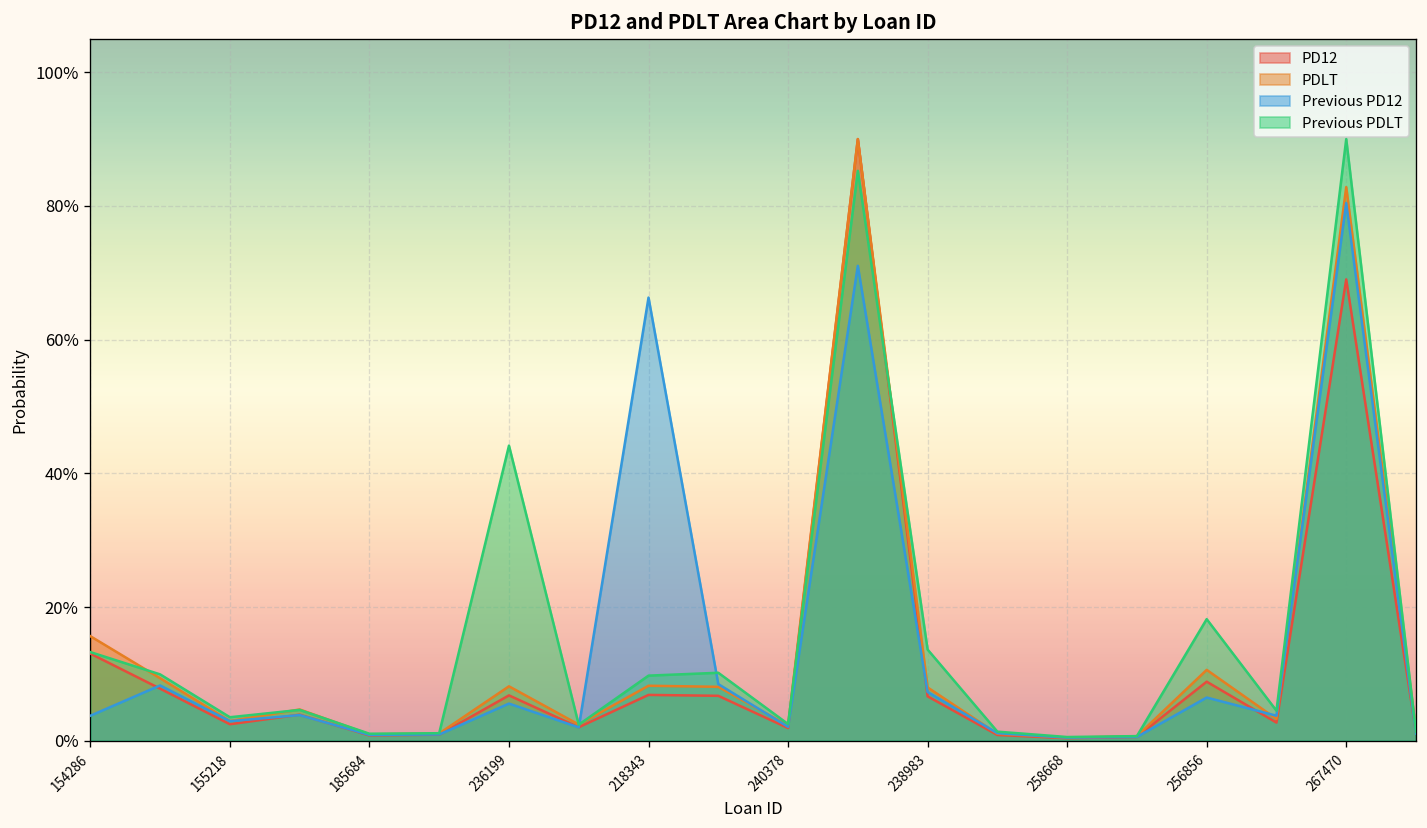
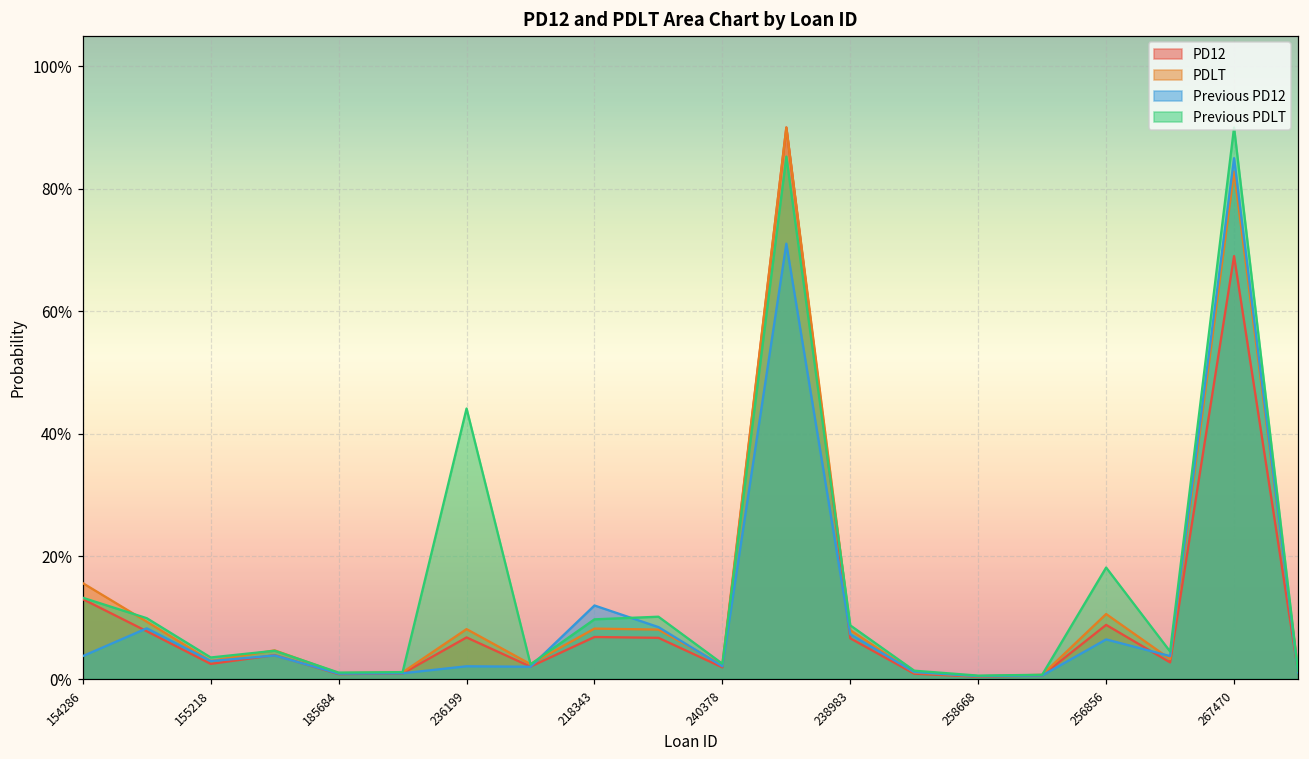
Previous PD12, 236199: 6% -> 2%
Previous PD12, 218343: 66% -> 12%
Previous PDLT, 238983: 14% -> 9%
Previous PD12, 267470: 80% -> 85%
